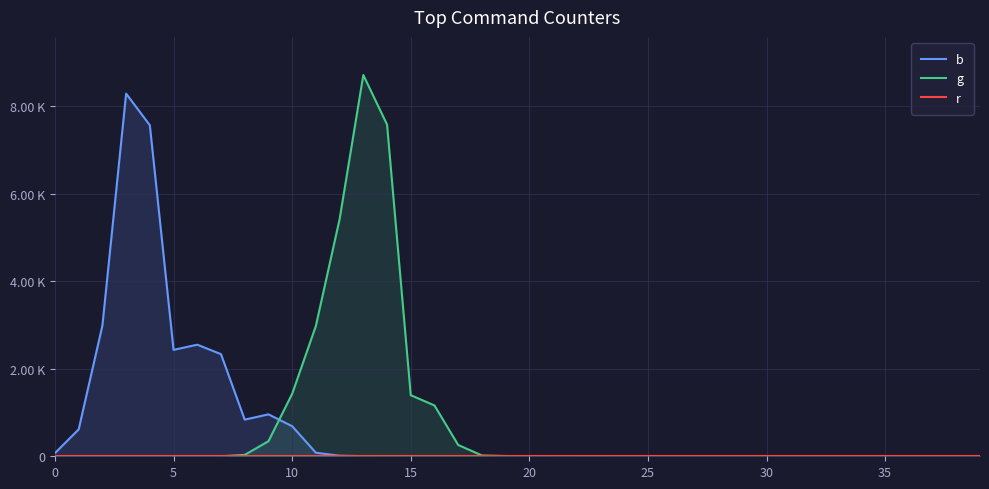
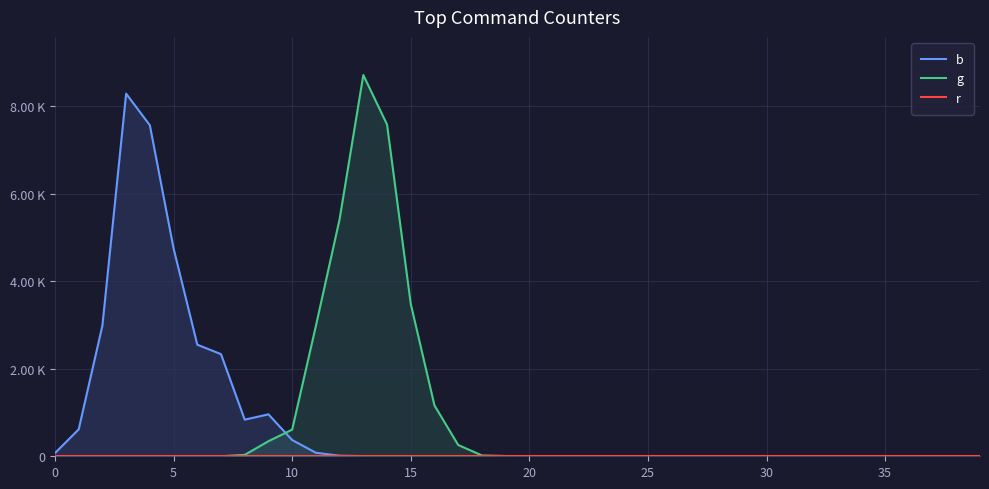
b, 5: 2400 -> 4700
b, 10: 700 -> 400
g, 10: 1400 -> 600
g, 15: 1400 -> 3500
